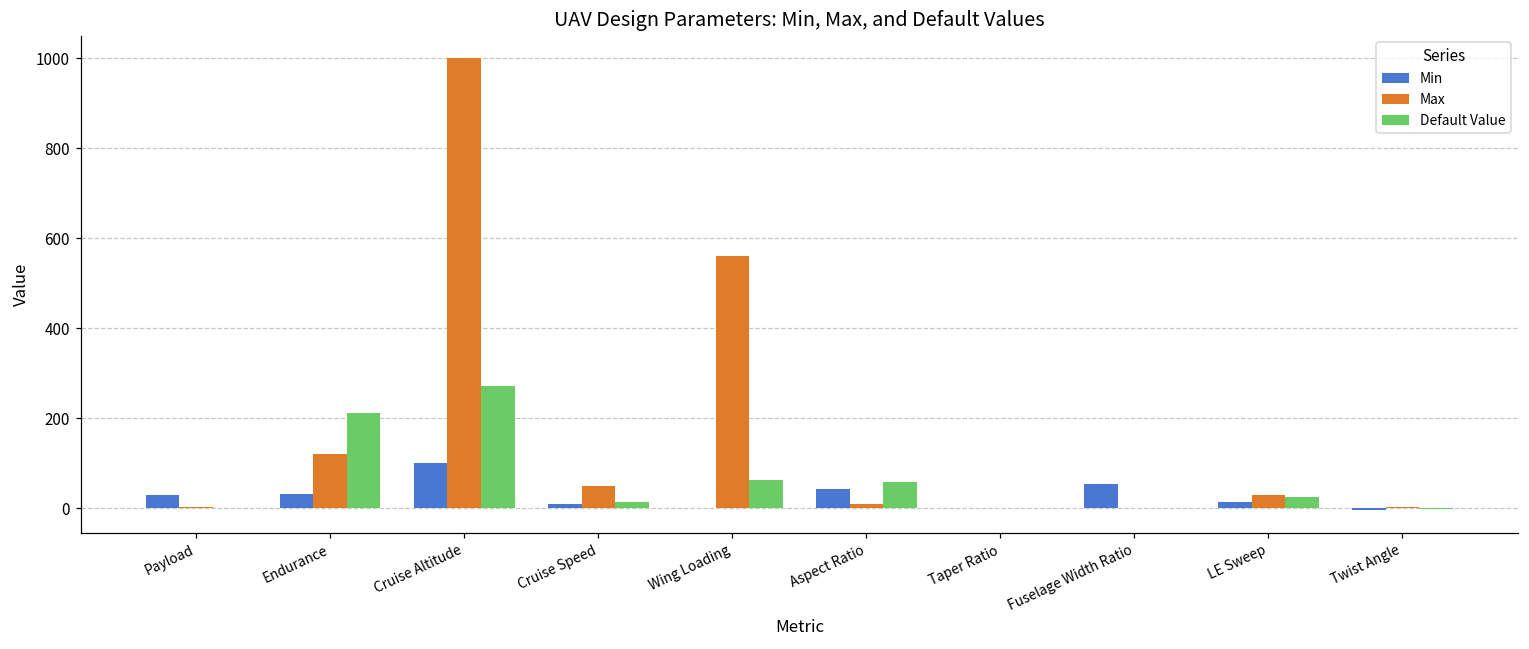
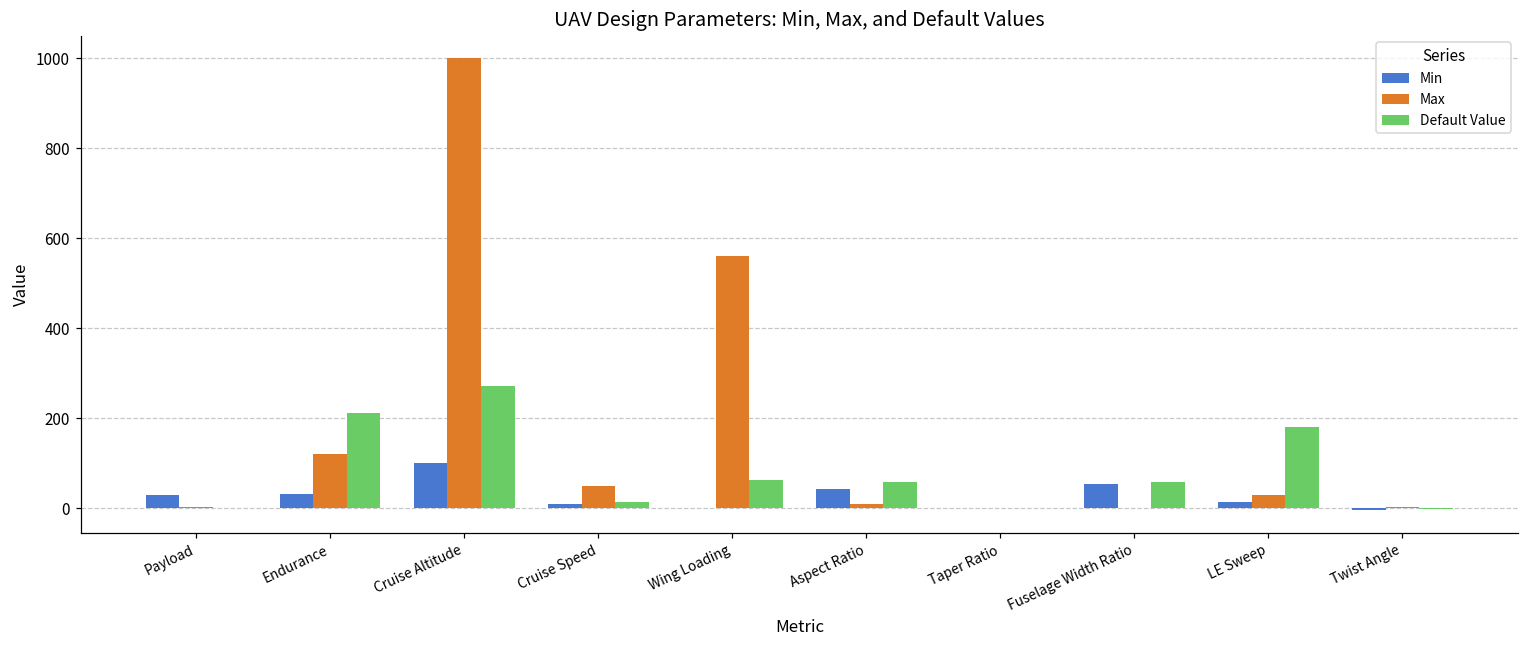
Default Value, Fuselage Width Ratio: 0 -> 60
Default Value, LE Sweep: 30 -> 180
